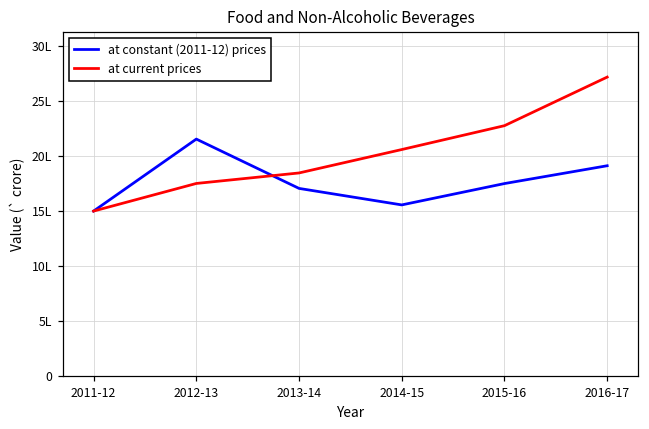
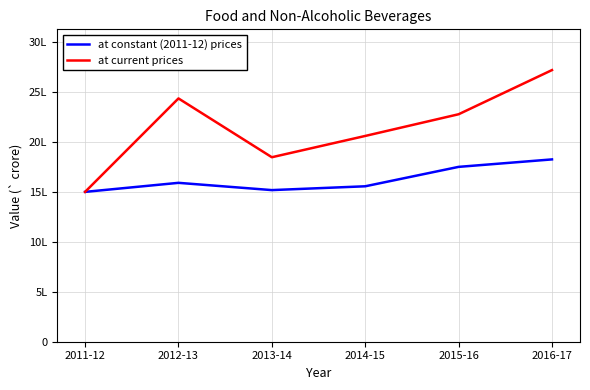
at constant (2011-12) prices, 2012-13: 22L -> 16L
at current prices, 2012-13: 18L -> 24L
at constant (2011-12) prices, 2013-14: 17L -> 15L
at constant (2011-12) prices, 2016-17: 19L -> 18L
